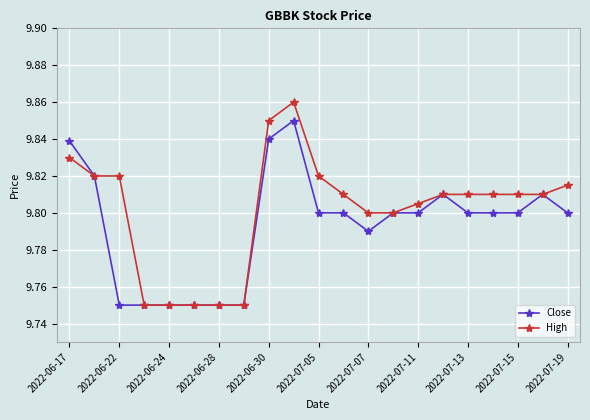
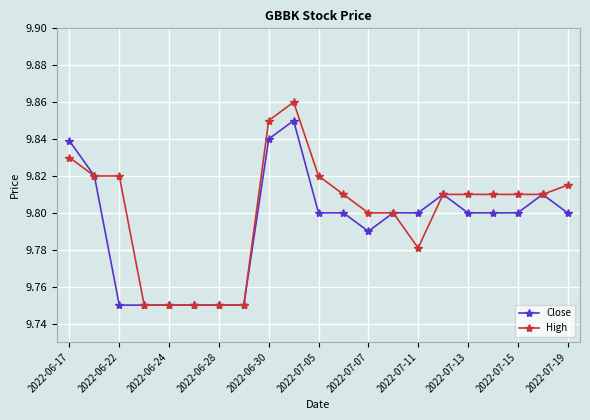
High, 2022-07-11: 9.805 -> 9.781
